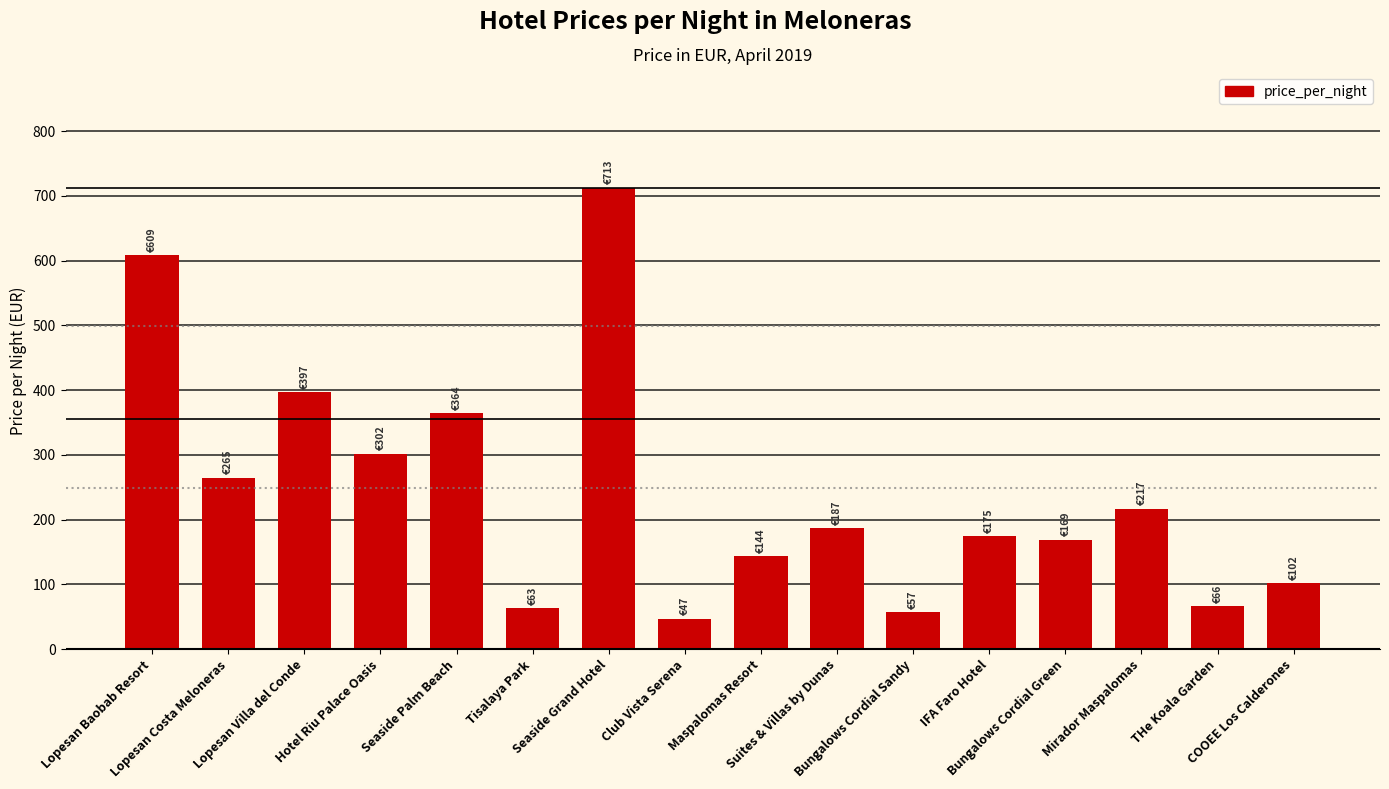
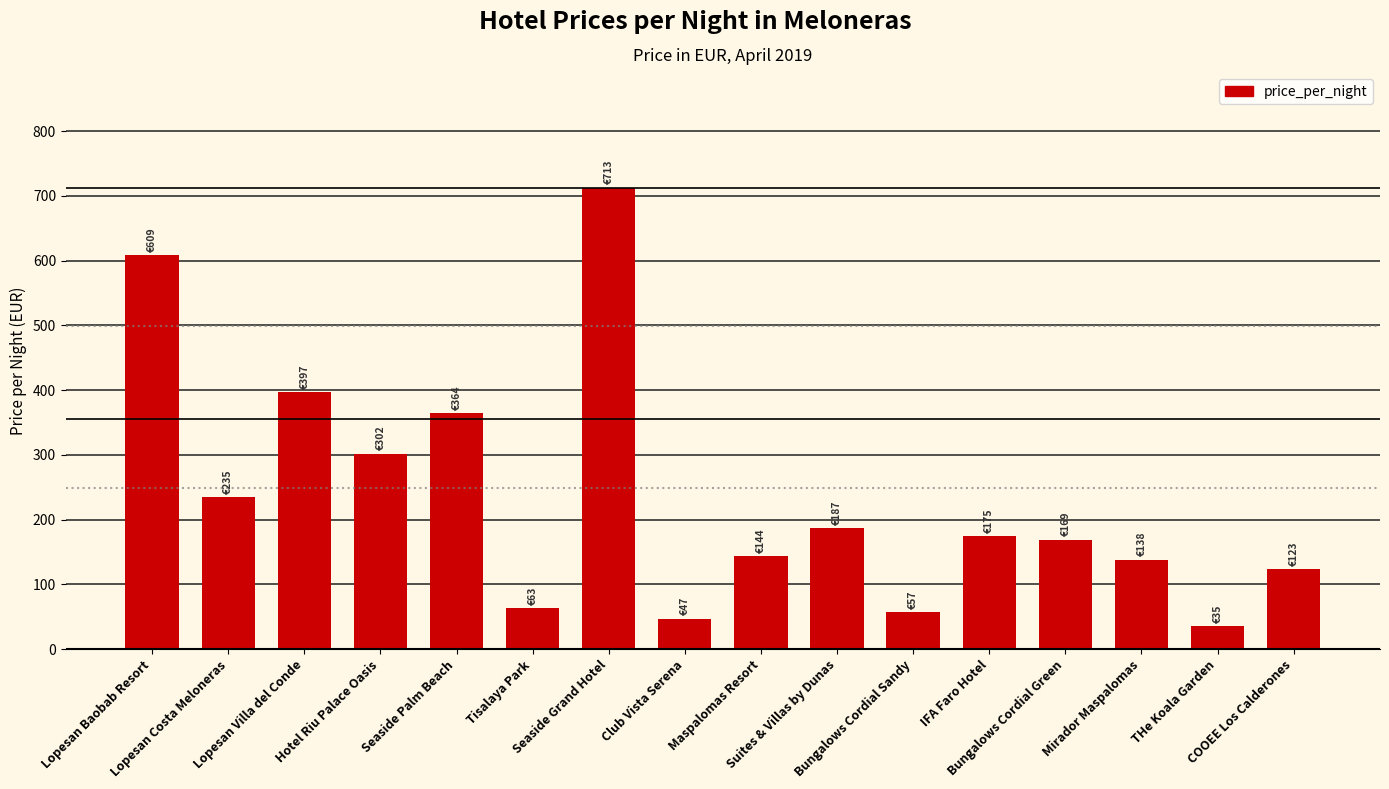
Lopesan Costa Meloneras: €265 -> €235
Mirador Maspalomas: €217 -> €138
THe Koala Garden: €66 -> €35
COOEE Los Calderones: €102 -> €123
